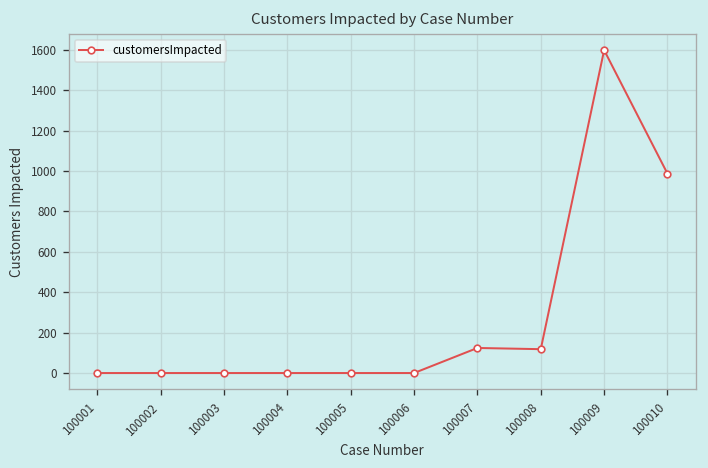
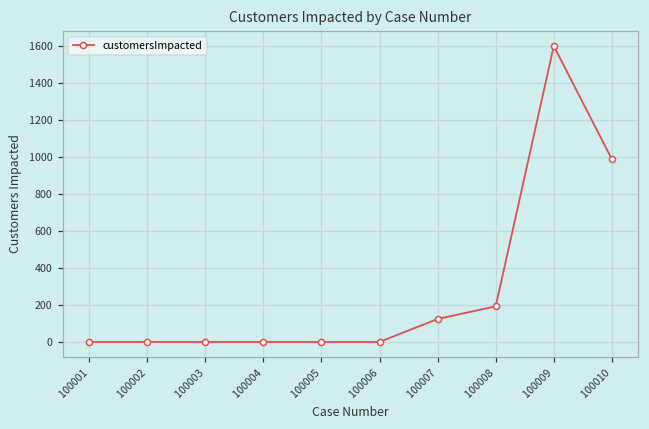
100008: 120 -> 190
